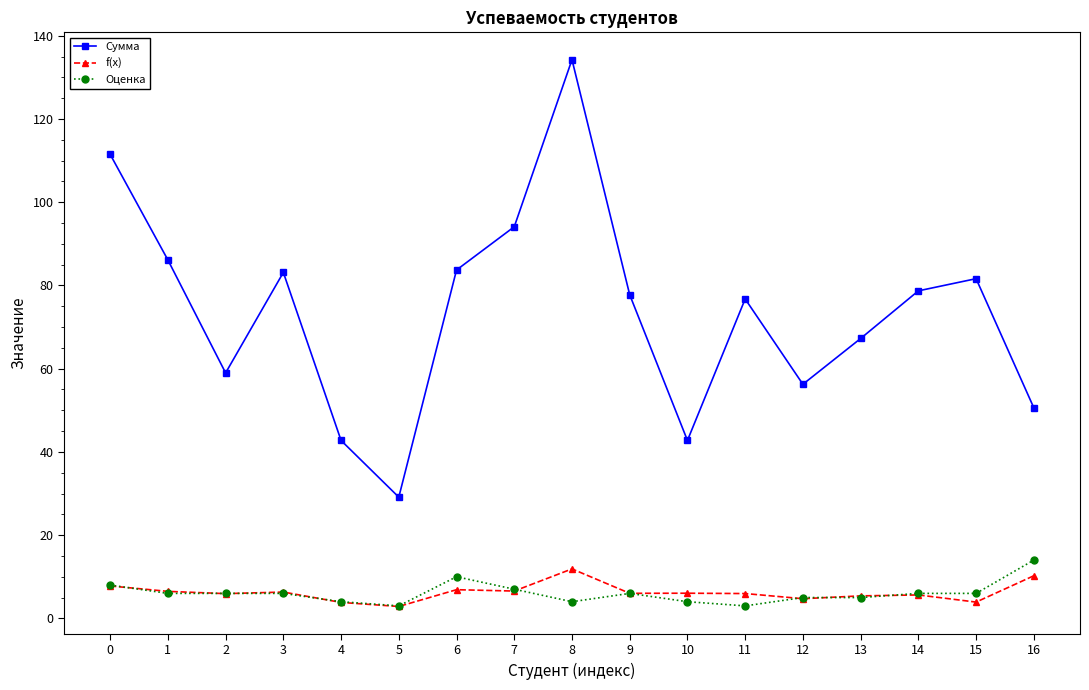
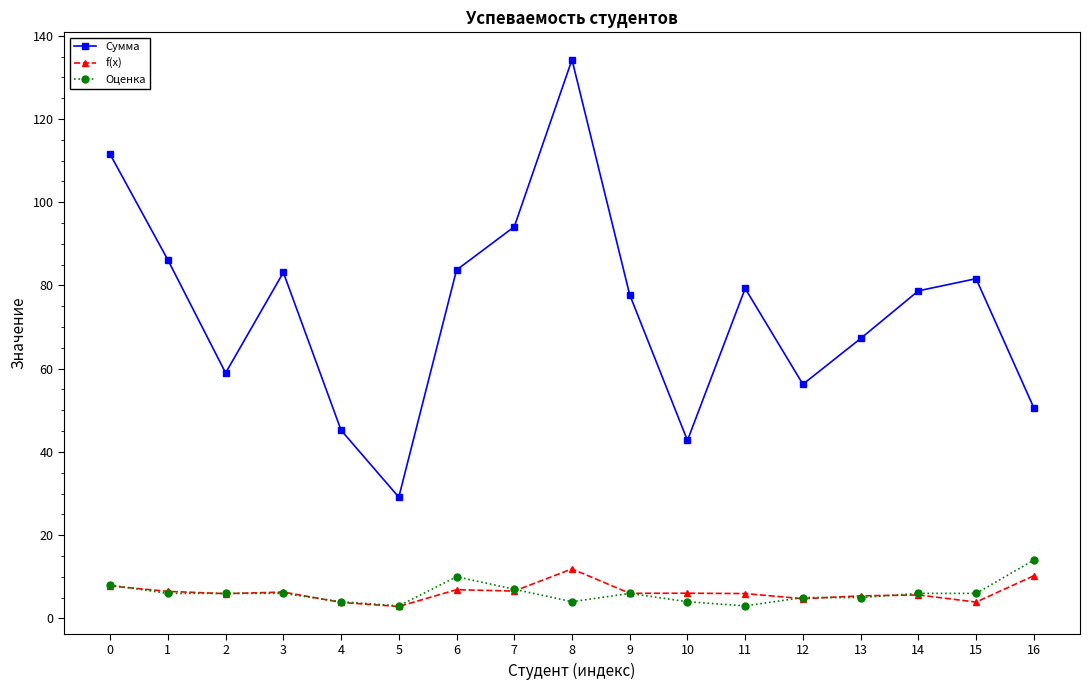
Сумма, 4: 43 -> 45
Сумма, 11: 77 -> 79
